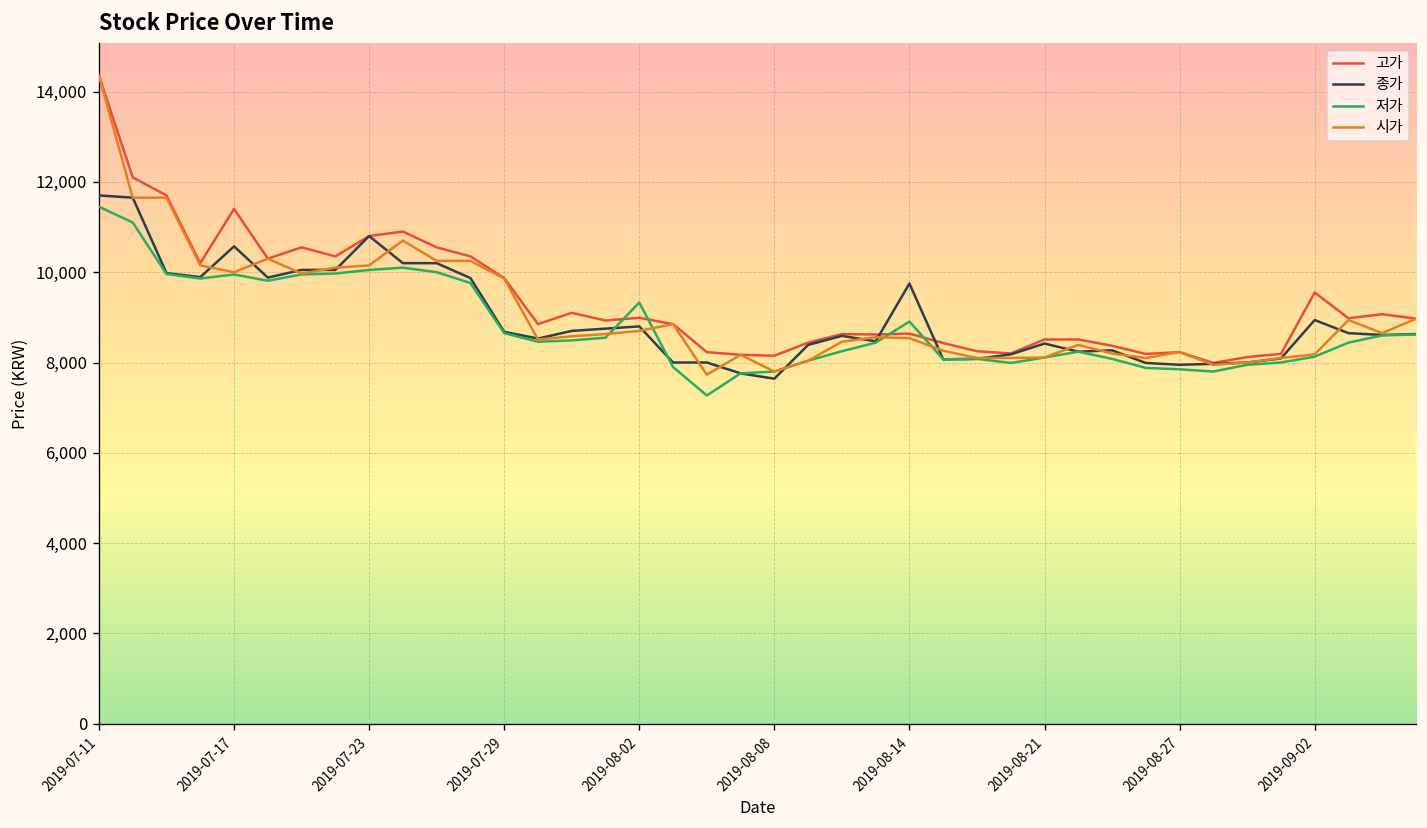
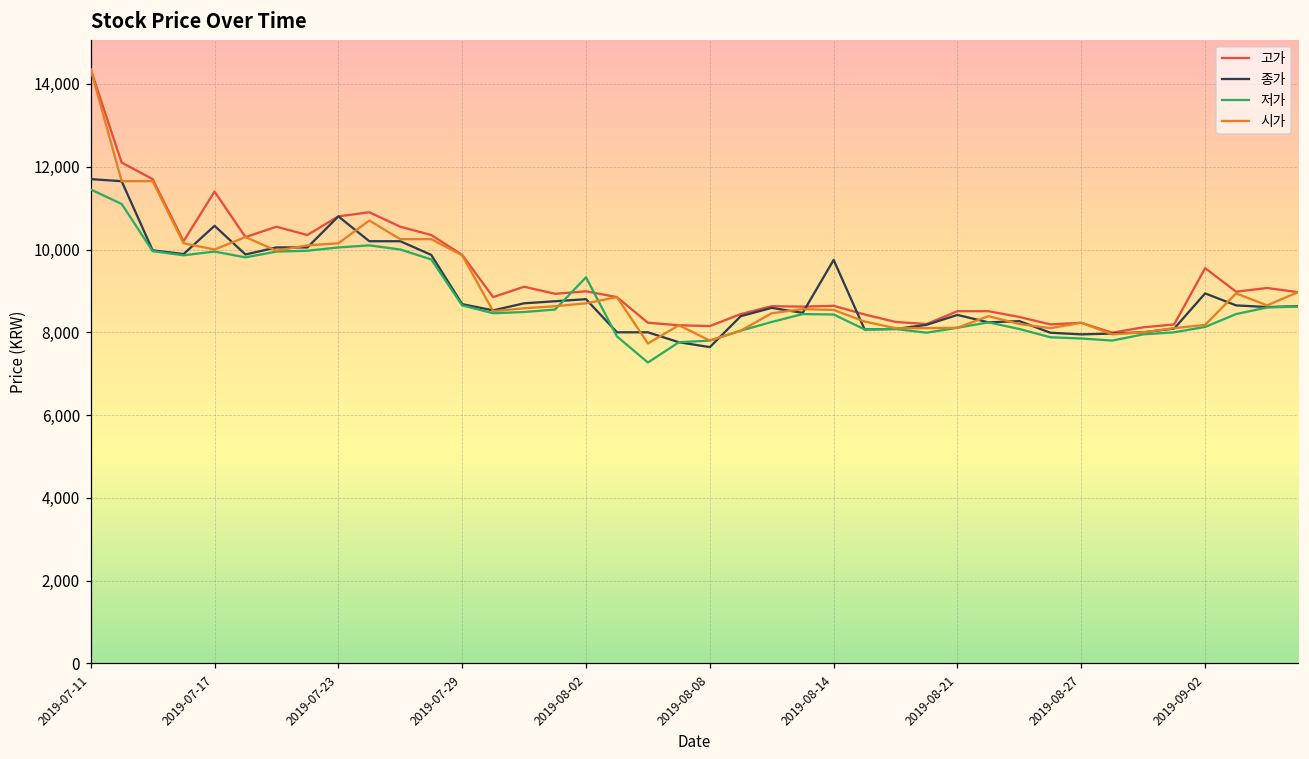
저가, 2019-08-14: 8,900 -> 8,400
